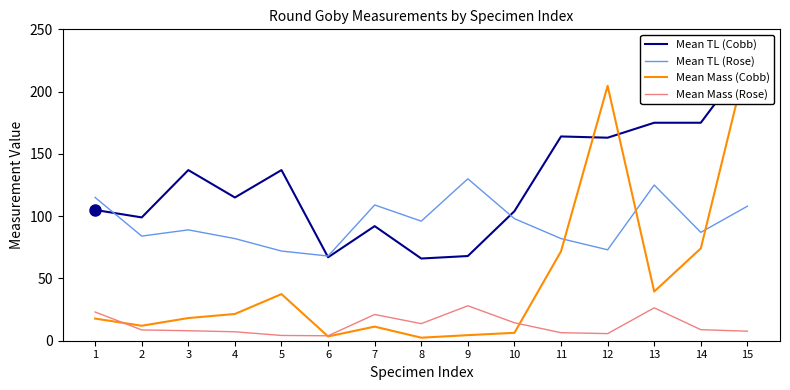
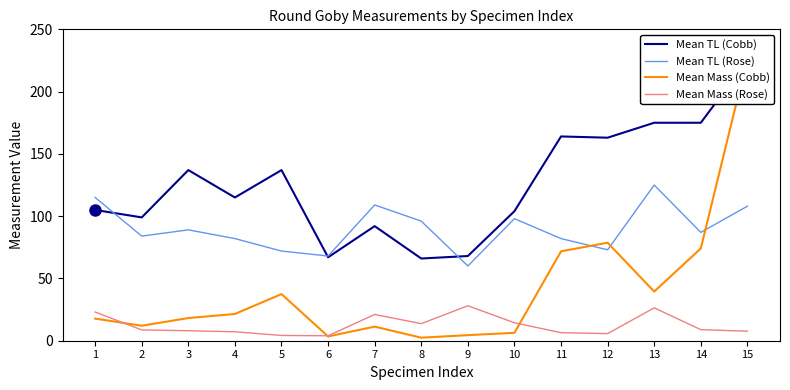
Mean TL (Rose), 9: 130 -> 60
Mean Mass (Cobb), 12: 205 -> 79
